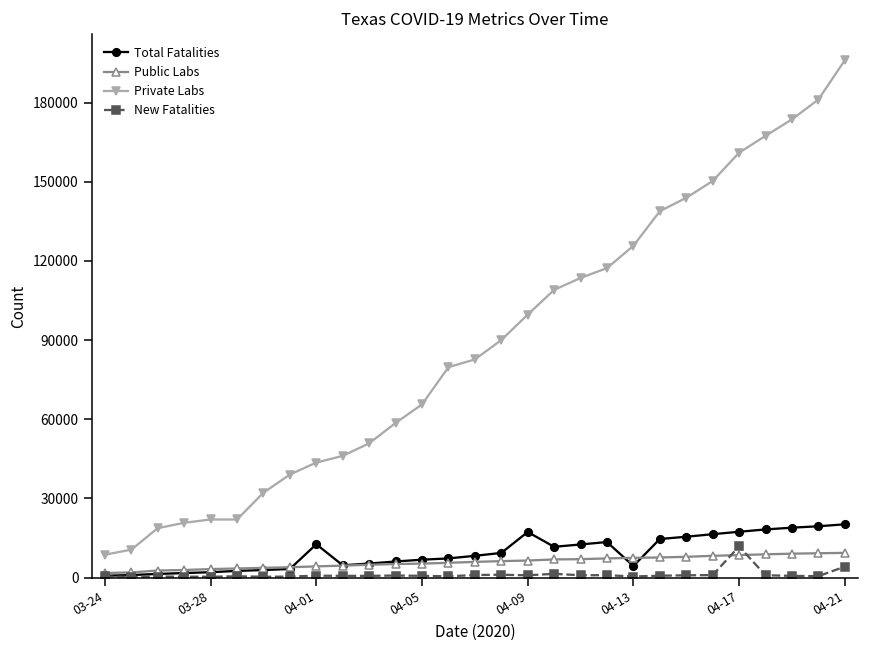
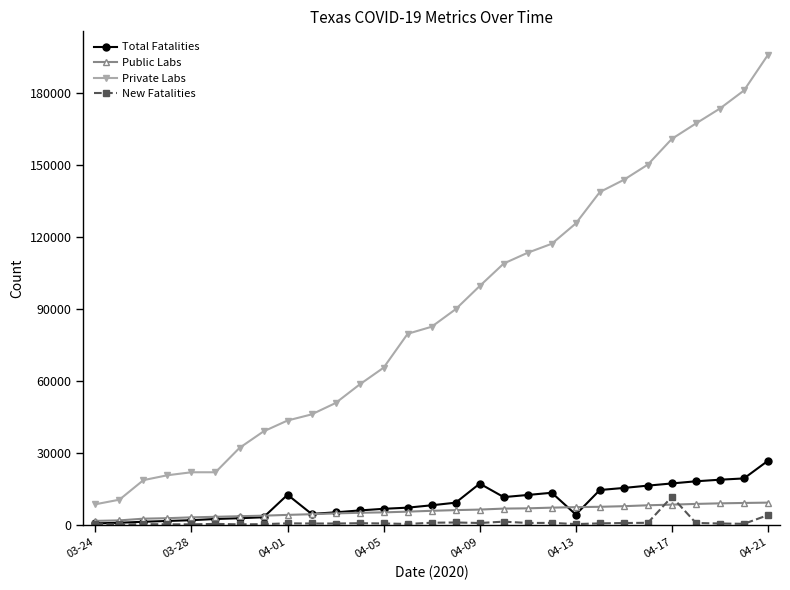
Total Fatalities, 04-21: 20000 -> 27000
